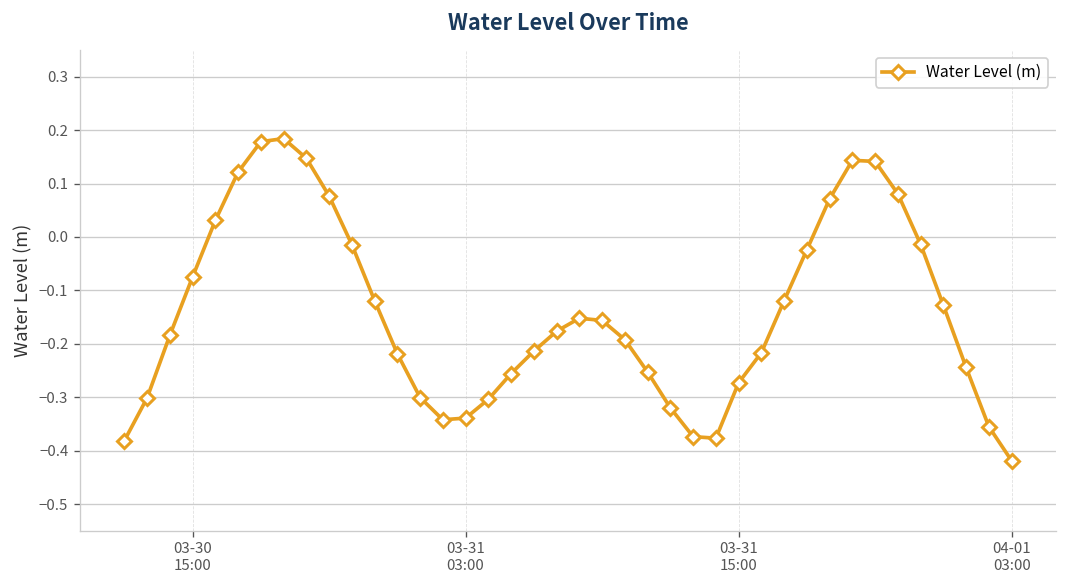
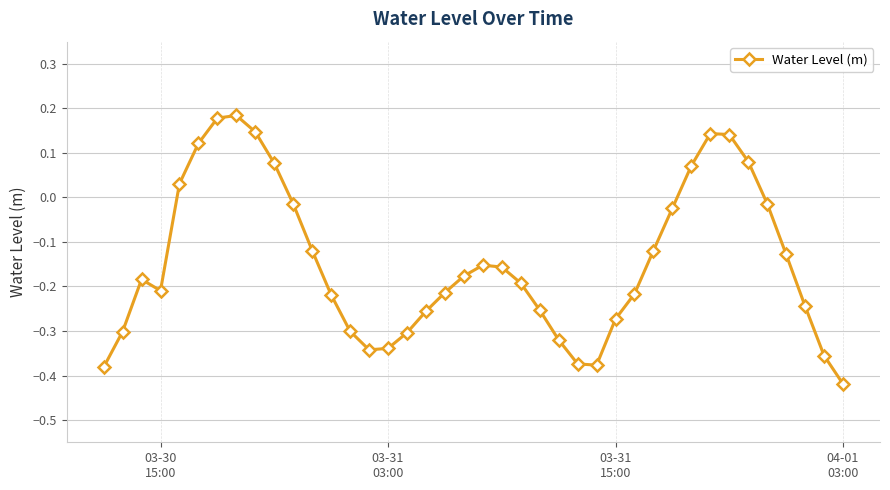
03-30 15:00: -0.07 -> -0.21
